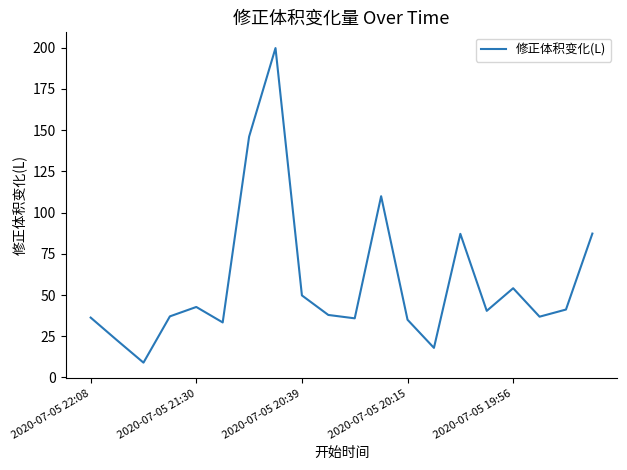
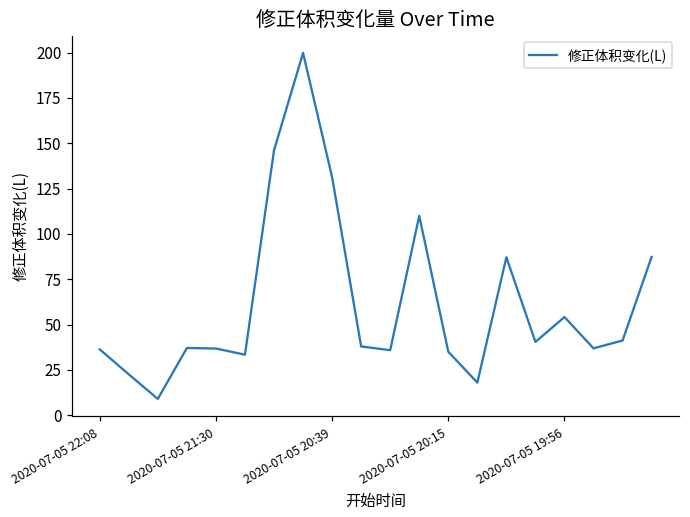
2020-07-05 21:30: 43 -> 37
2020-07-05 20:39: 50 -> 131
